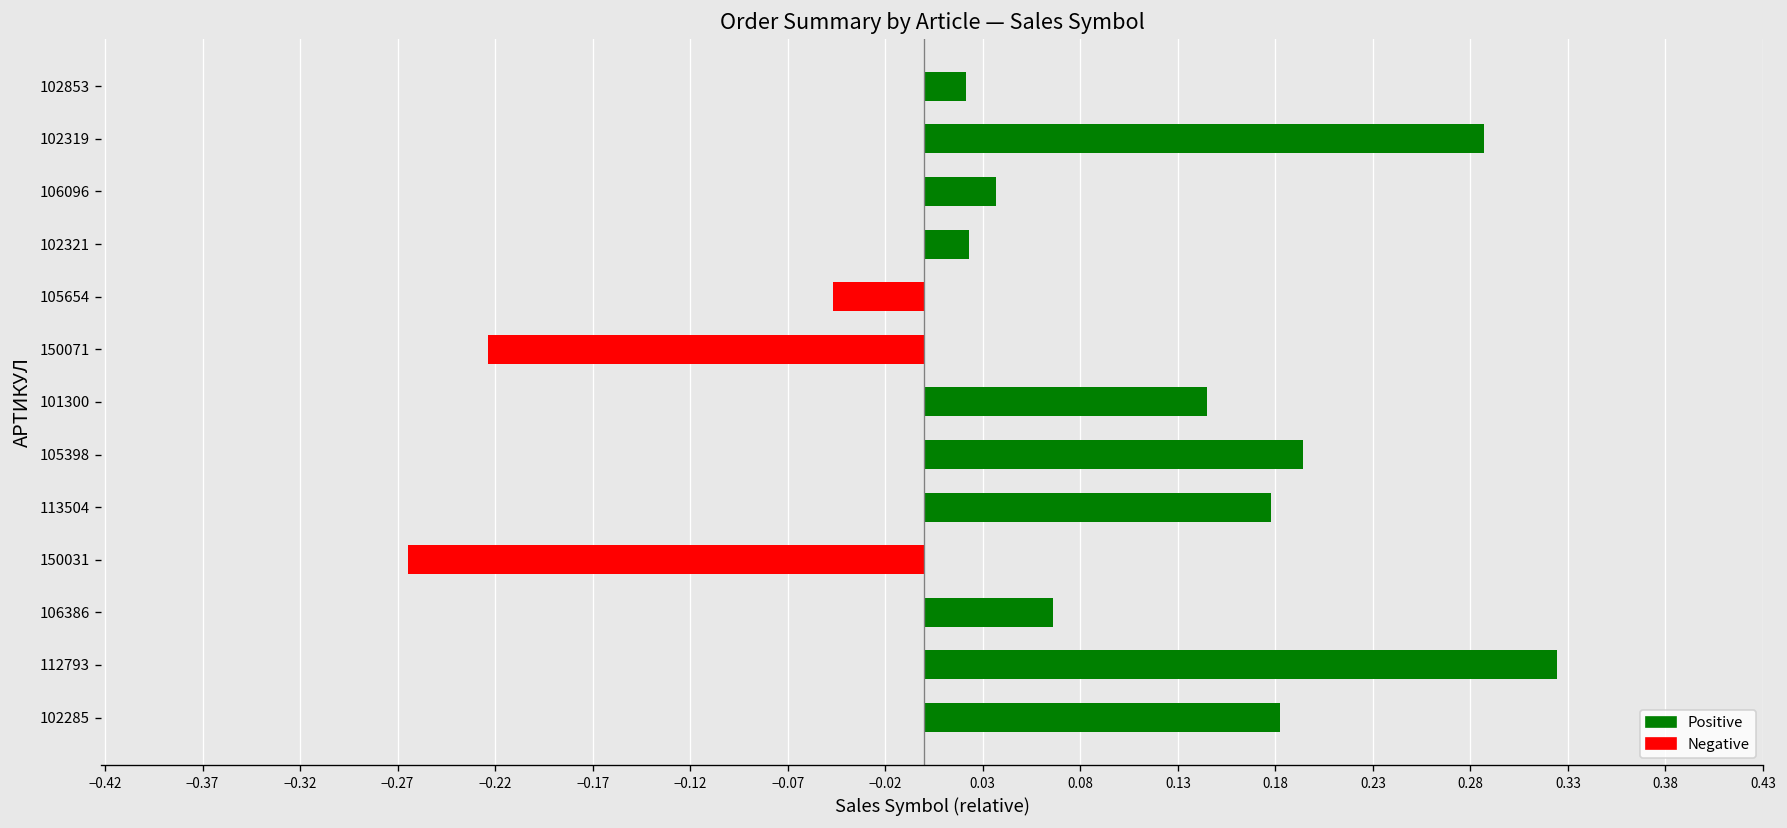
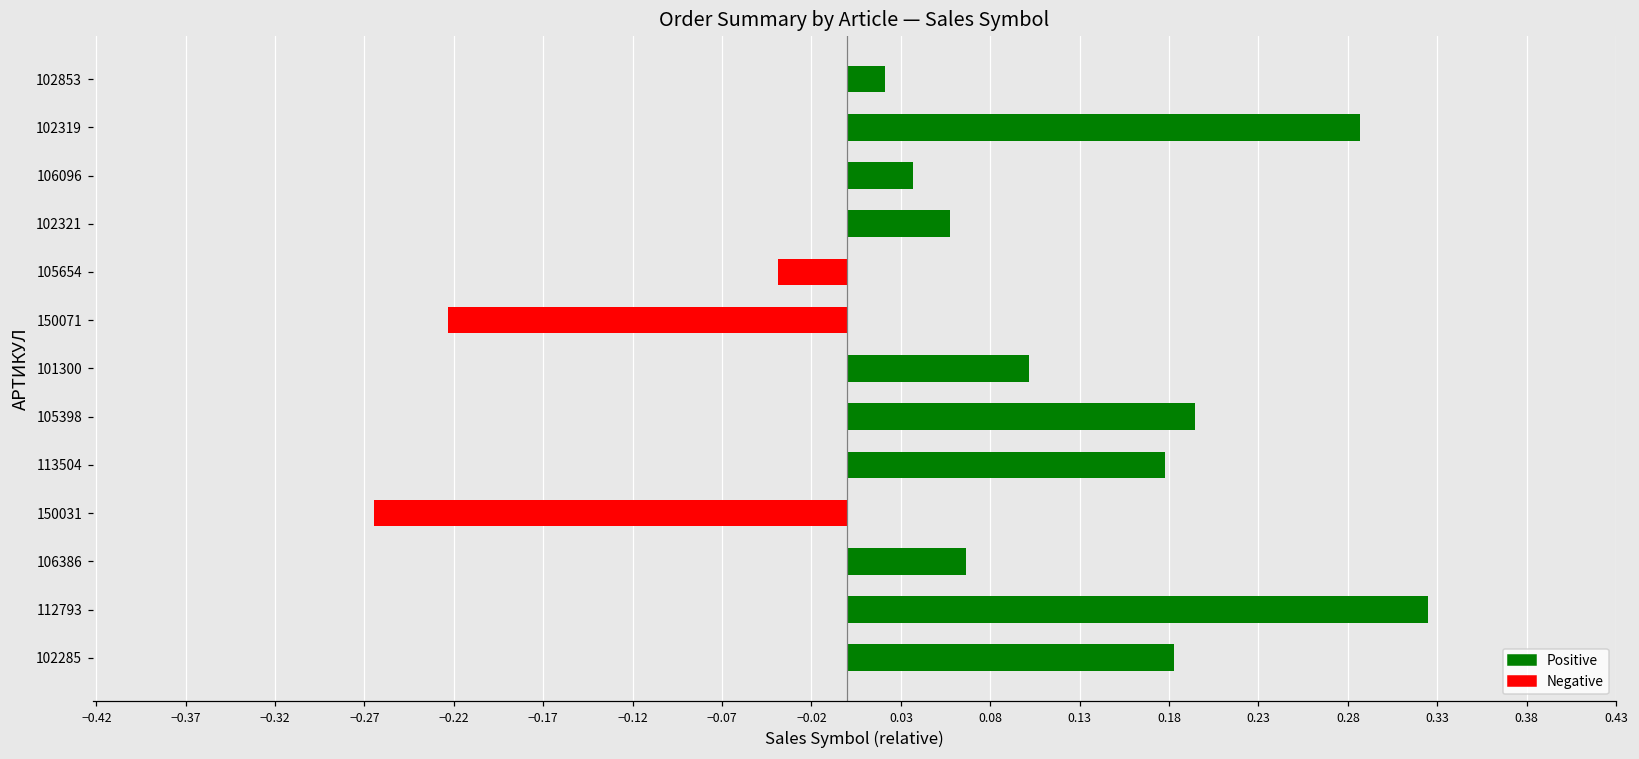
102321: 0.023 -> 0.057
105654: -0.047 -> -0.039
101300: 0.145 -> 0.101
